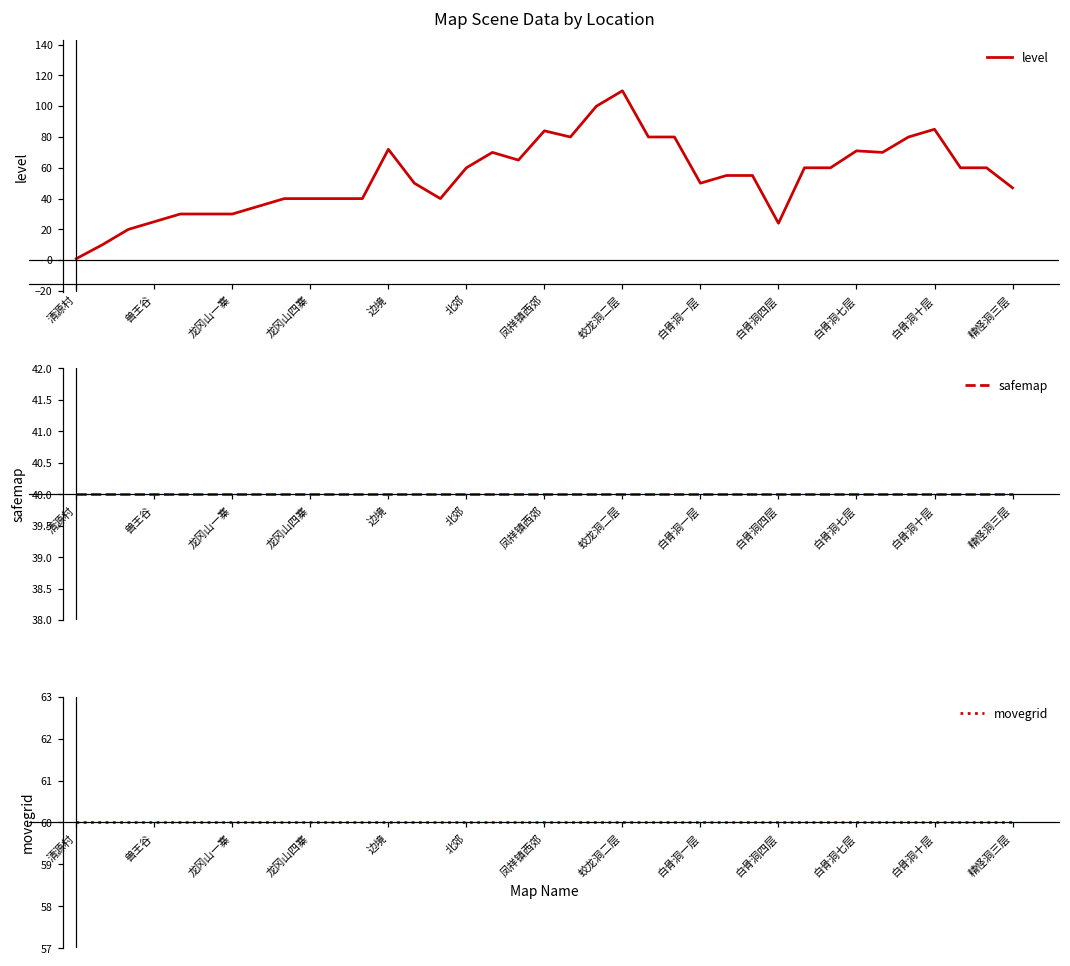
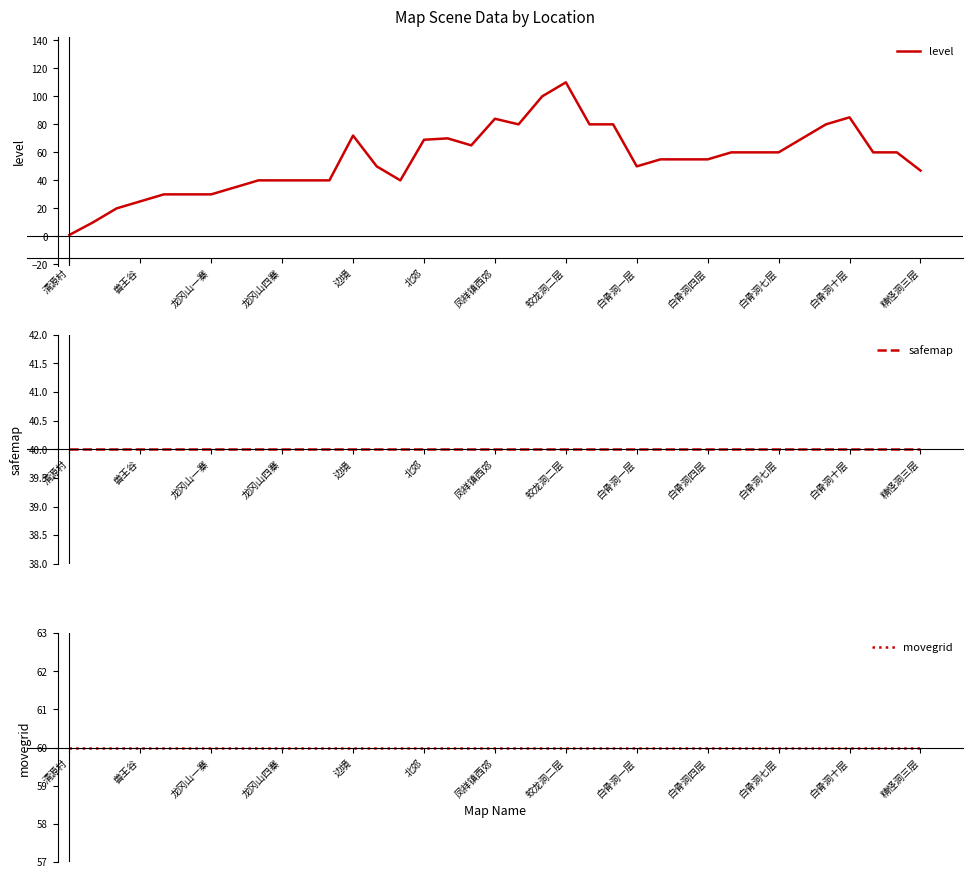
Map Scene Data by Location, 北郊: 60 -> 69
Map Scene Data by Location, 白骨洞四层: 24 -> 55
Map Scene Data by Location, 白骨洞七层: 71 -> 60
